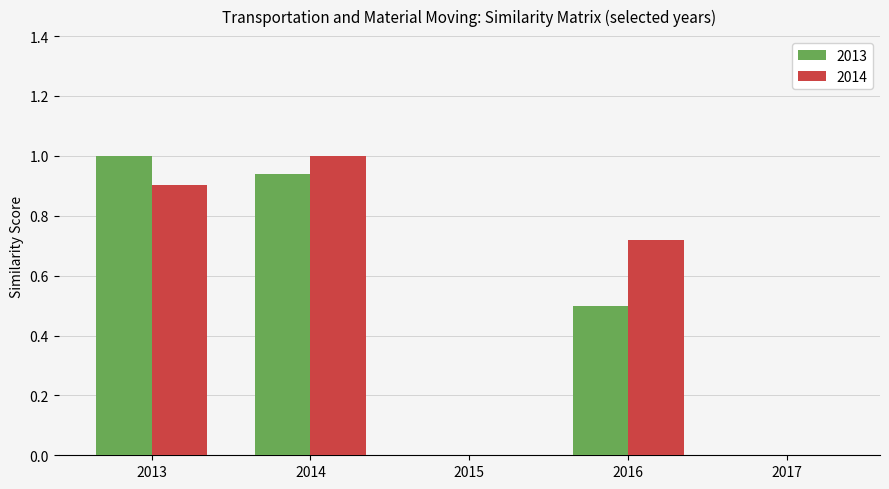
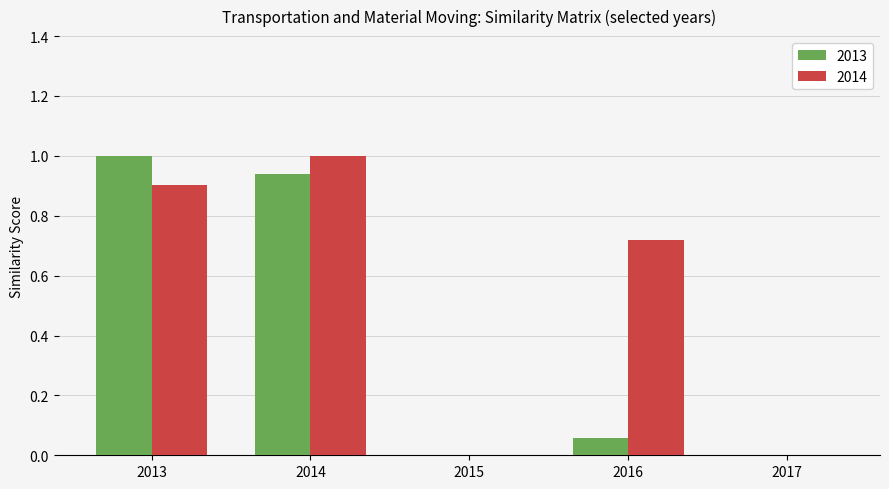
2013, 2016: 0.50 -> 0.06
